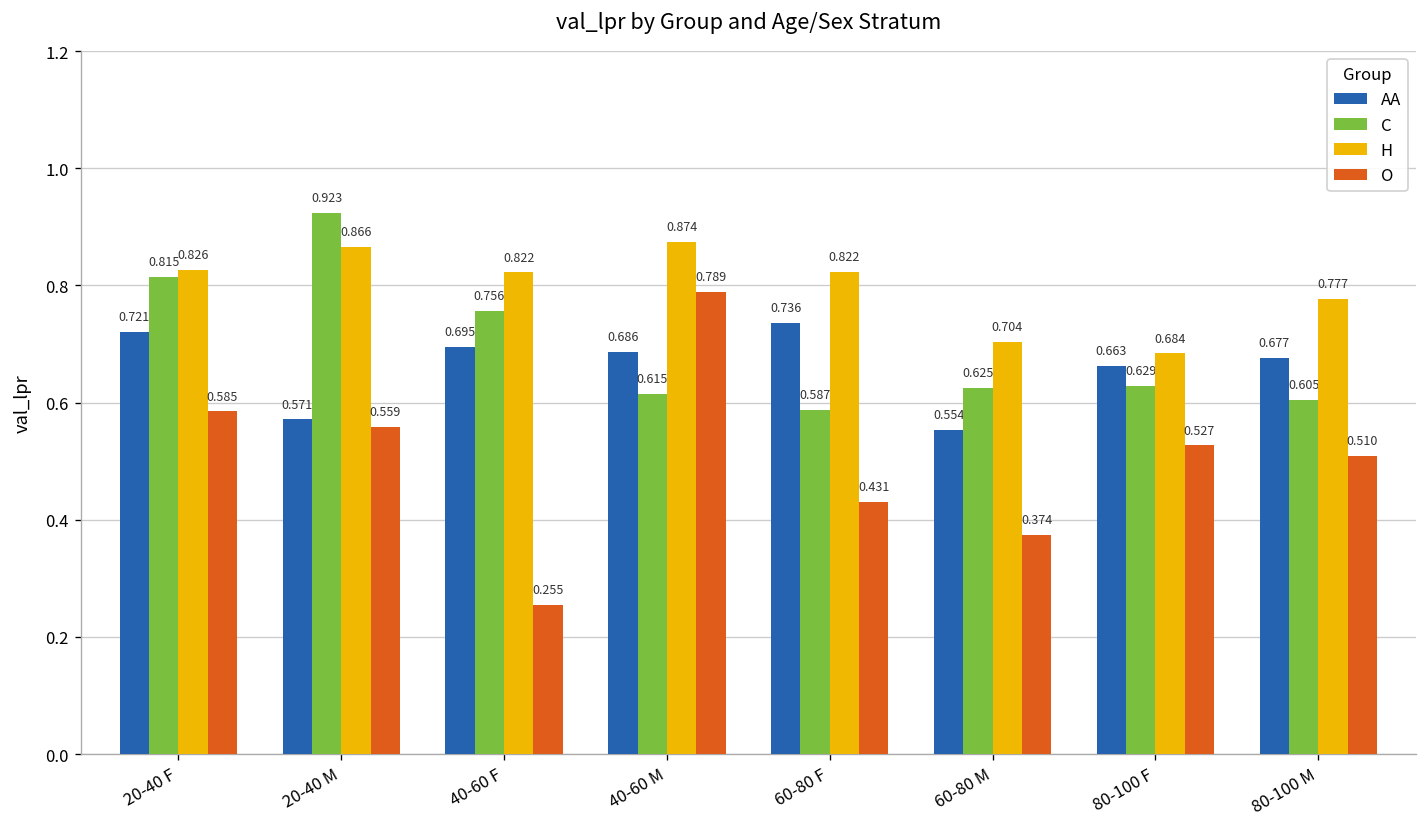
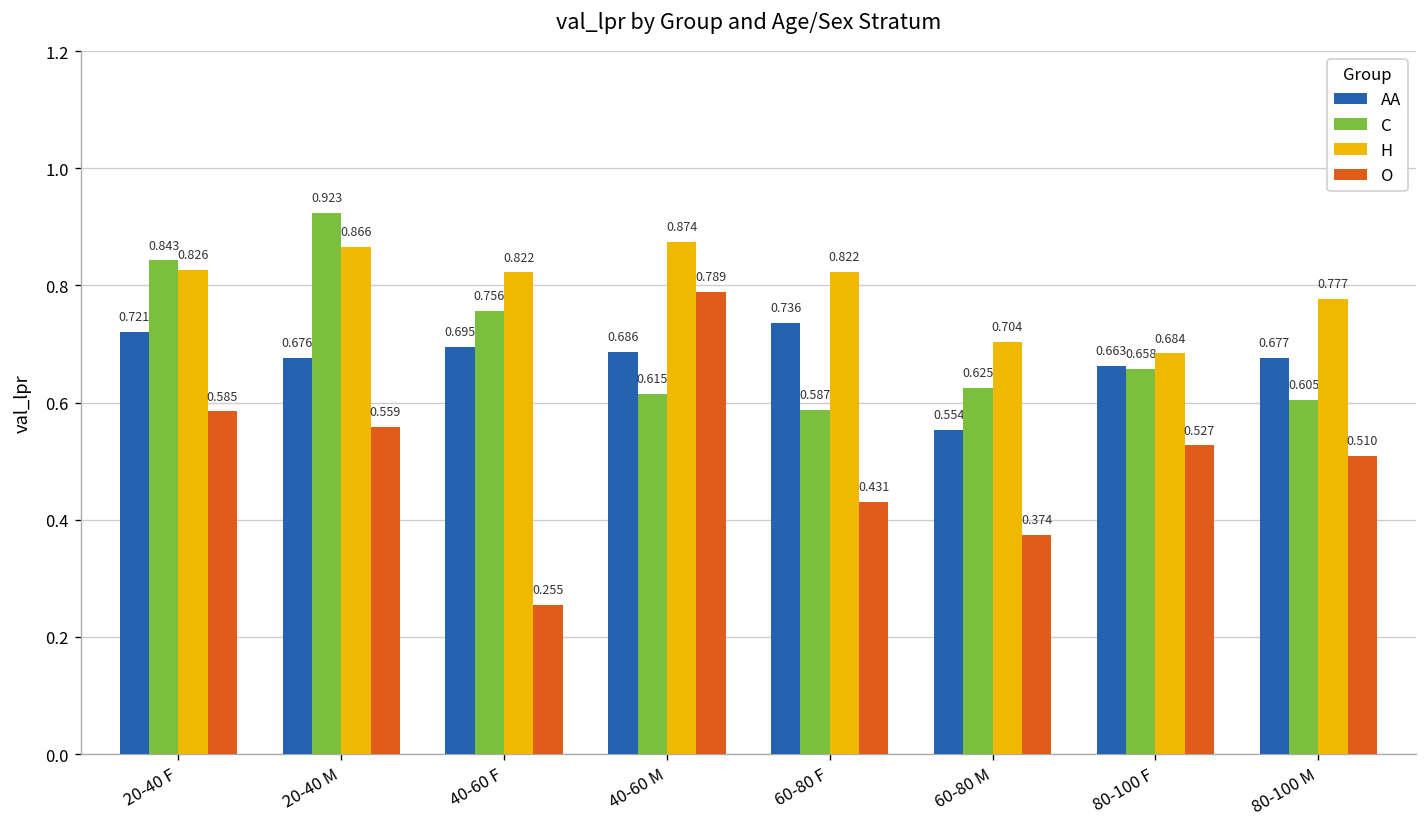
C, 20-40 F: 0.815 -> 0.843
AA, 20-40 M: 0.571 -> 0.676
C, 80-100 F: 0.629 -> 0.658
